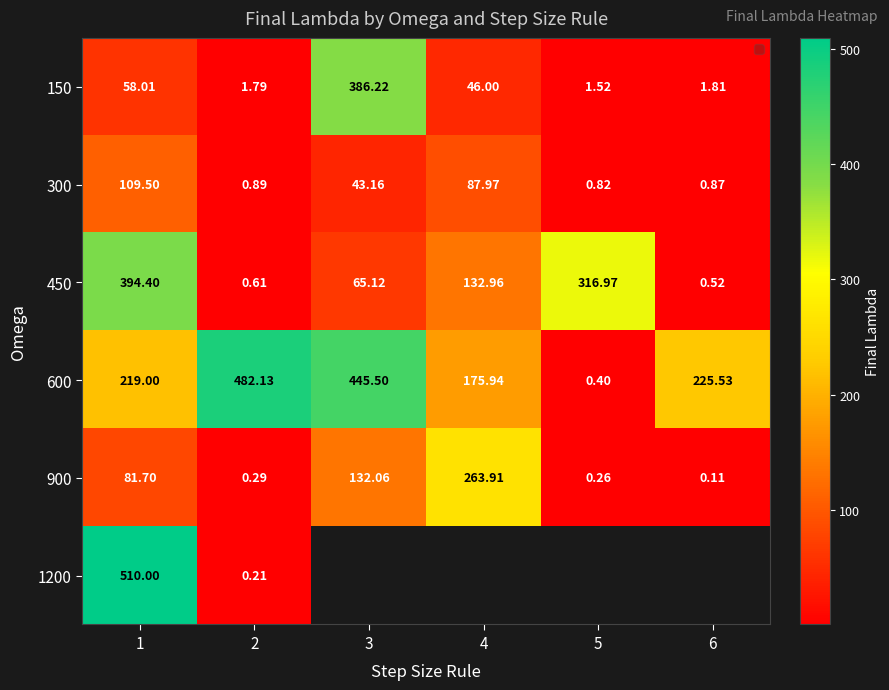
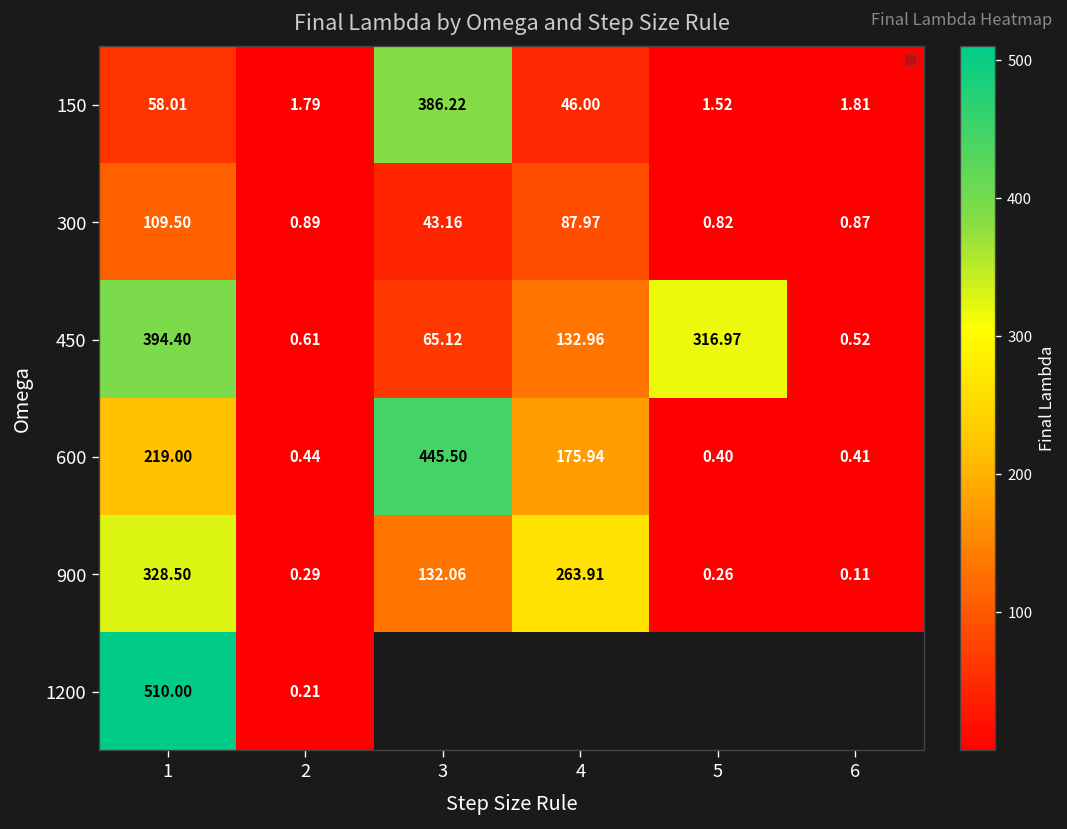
600, 2: 482.13 -> 0.44
600, 6: 225.53 -> 0.41
900, 1: 81.70 -> 328.50
